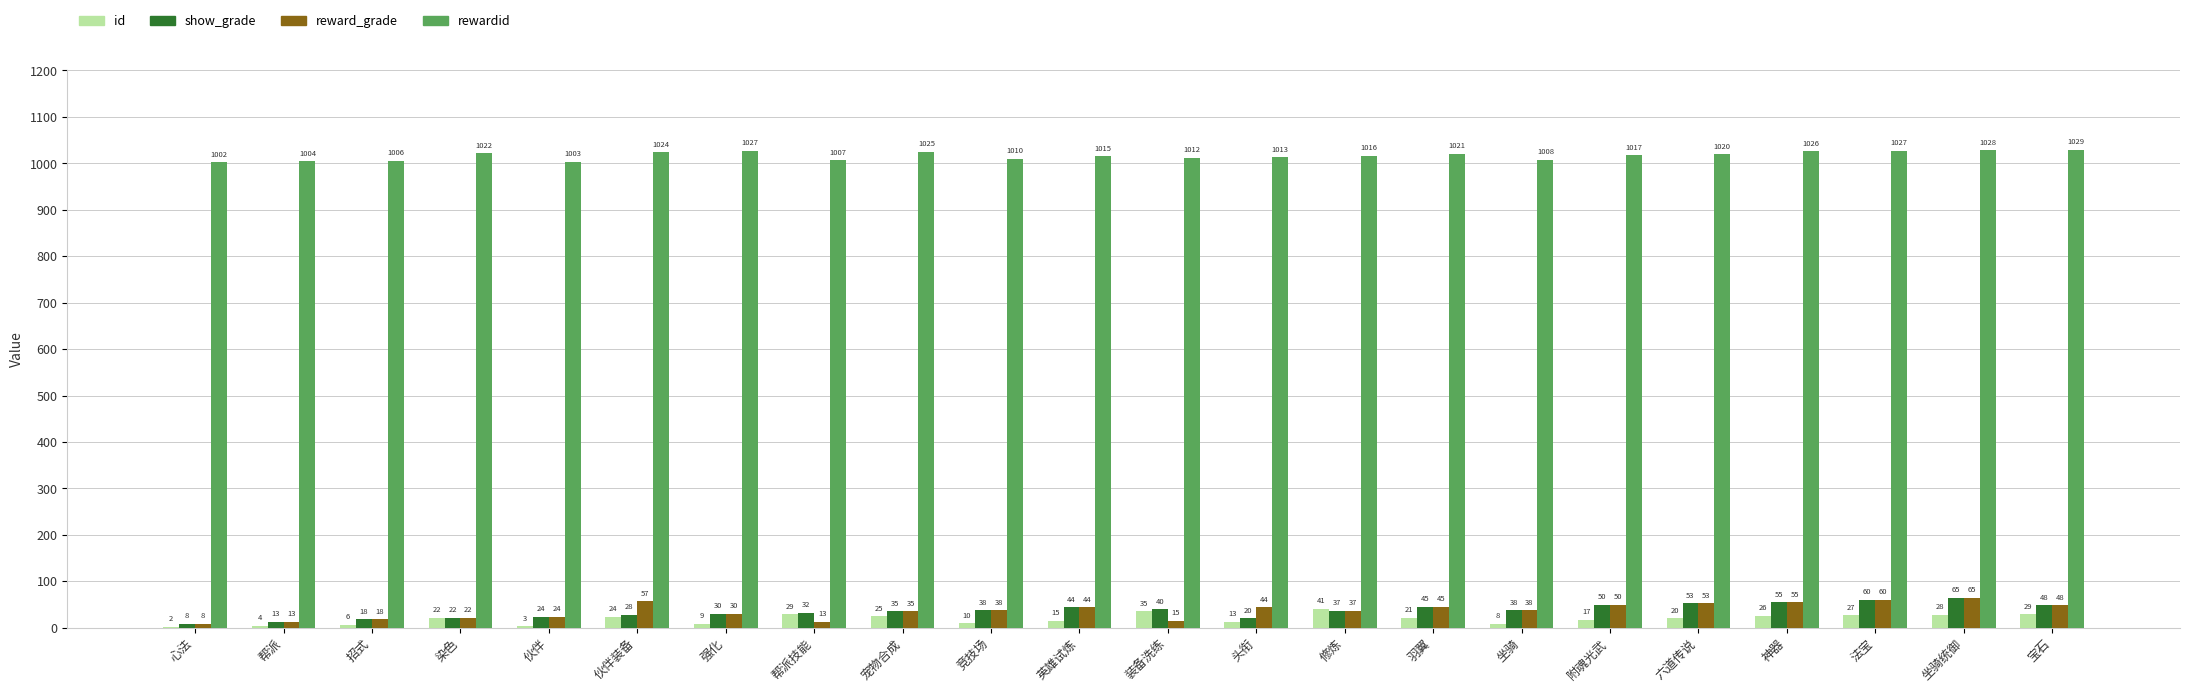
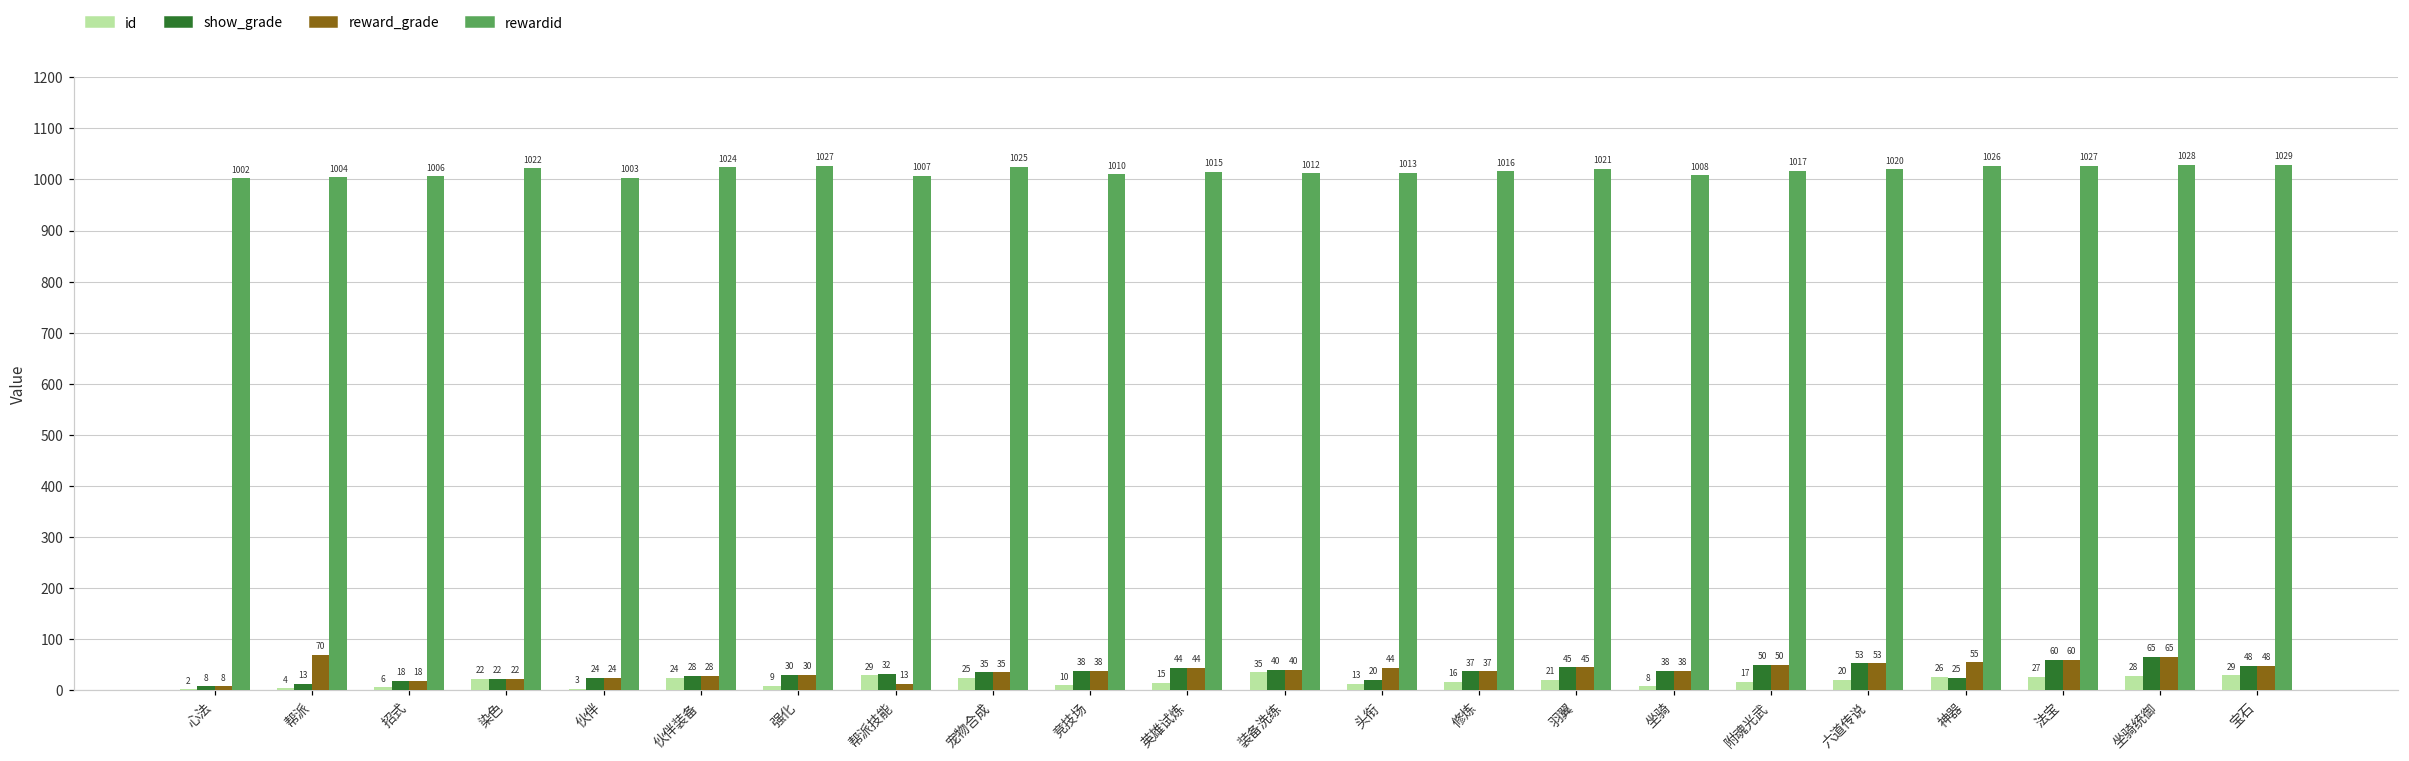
reward_grade, 帮派: 13 -> 70
reward_grade, 伙伴装备: 57 -> 28
reward_grade, 装备洗练: 15 -> 40
id, 修炼: 41 -> 16
show_grade, 神器: 55 -> 25
